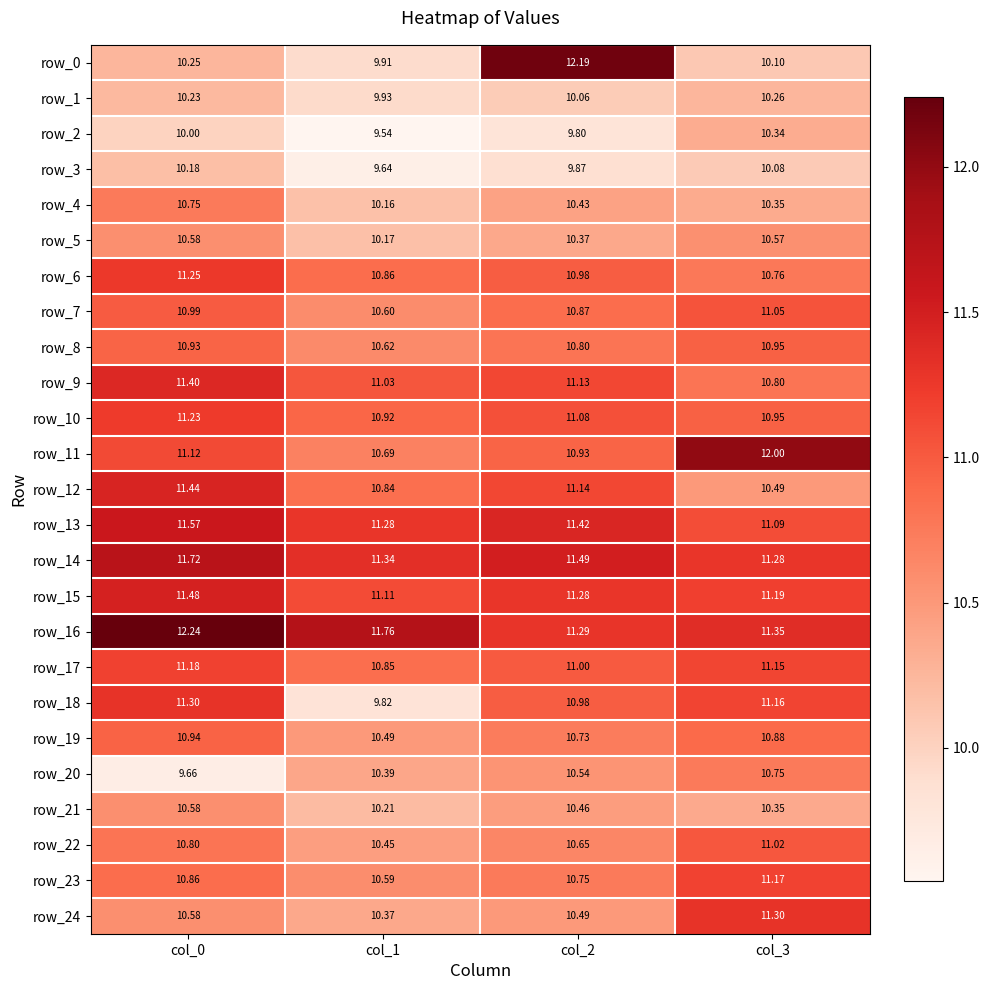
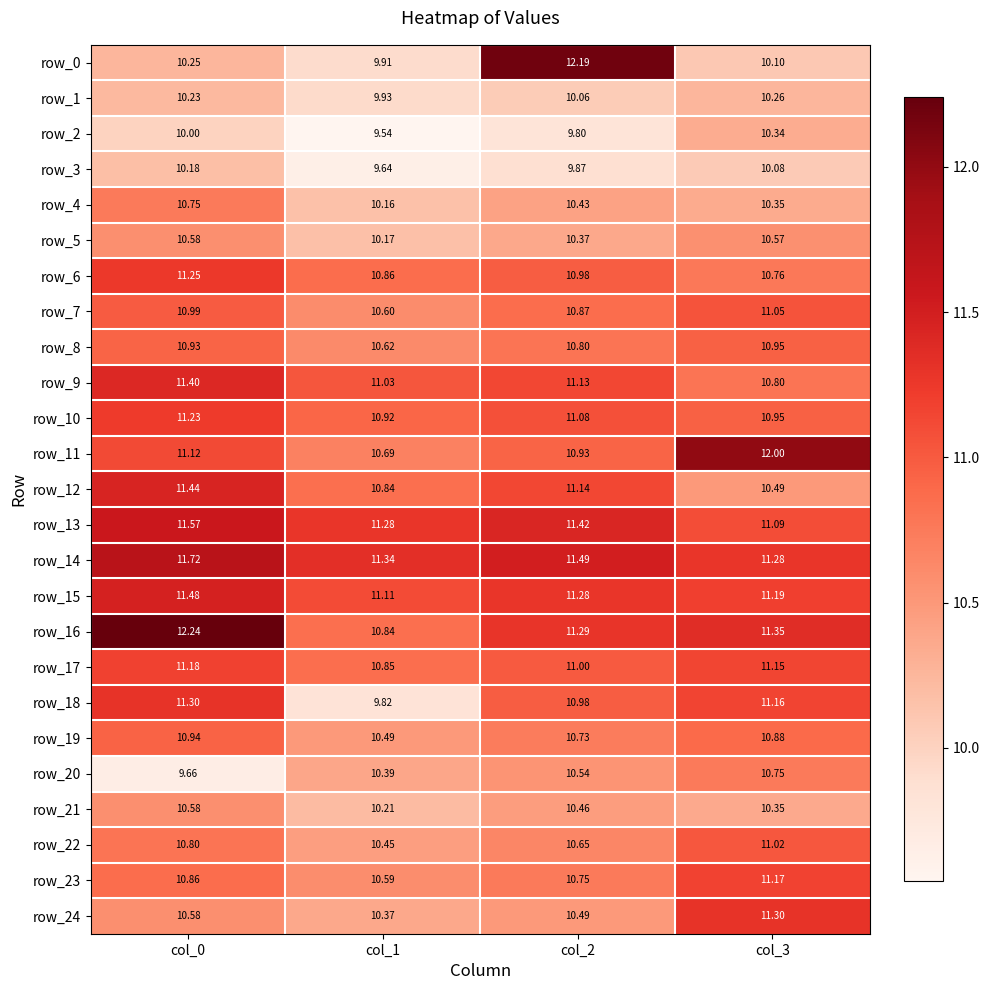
row_16, col_1: 11.76 -> 10.84
